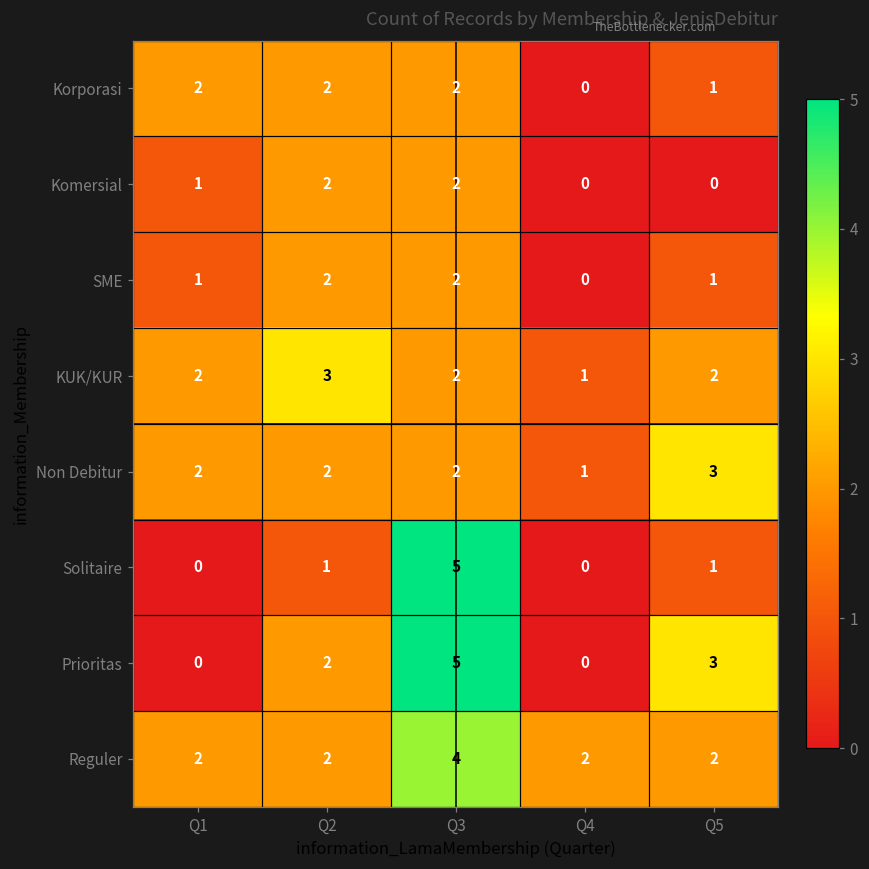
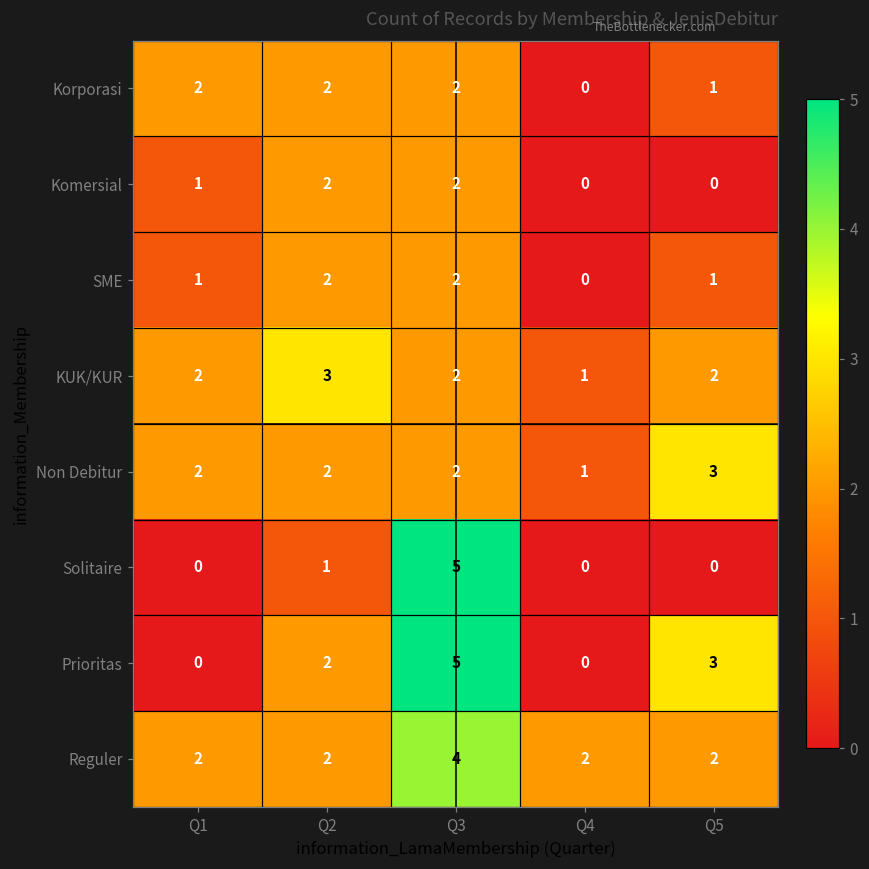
Solitaire, Q5: 1 -> 0
